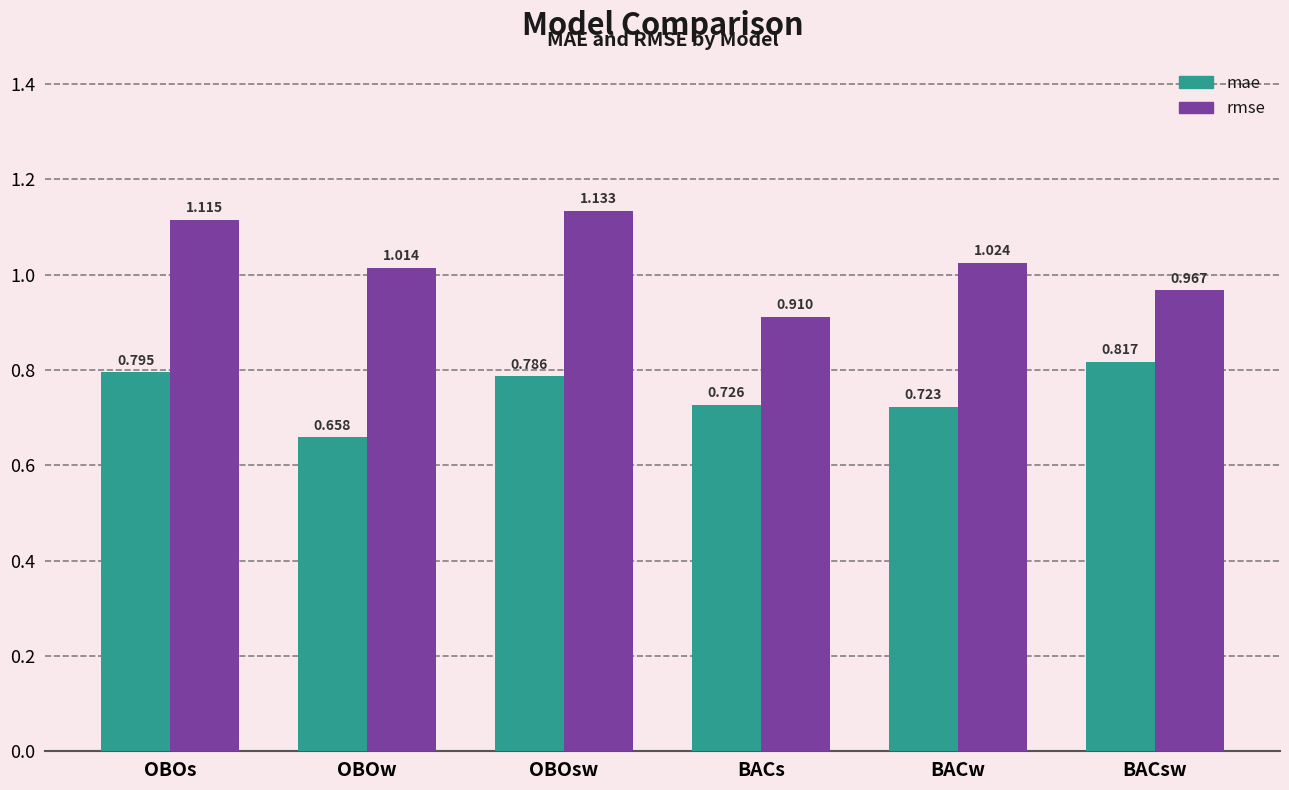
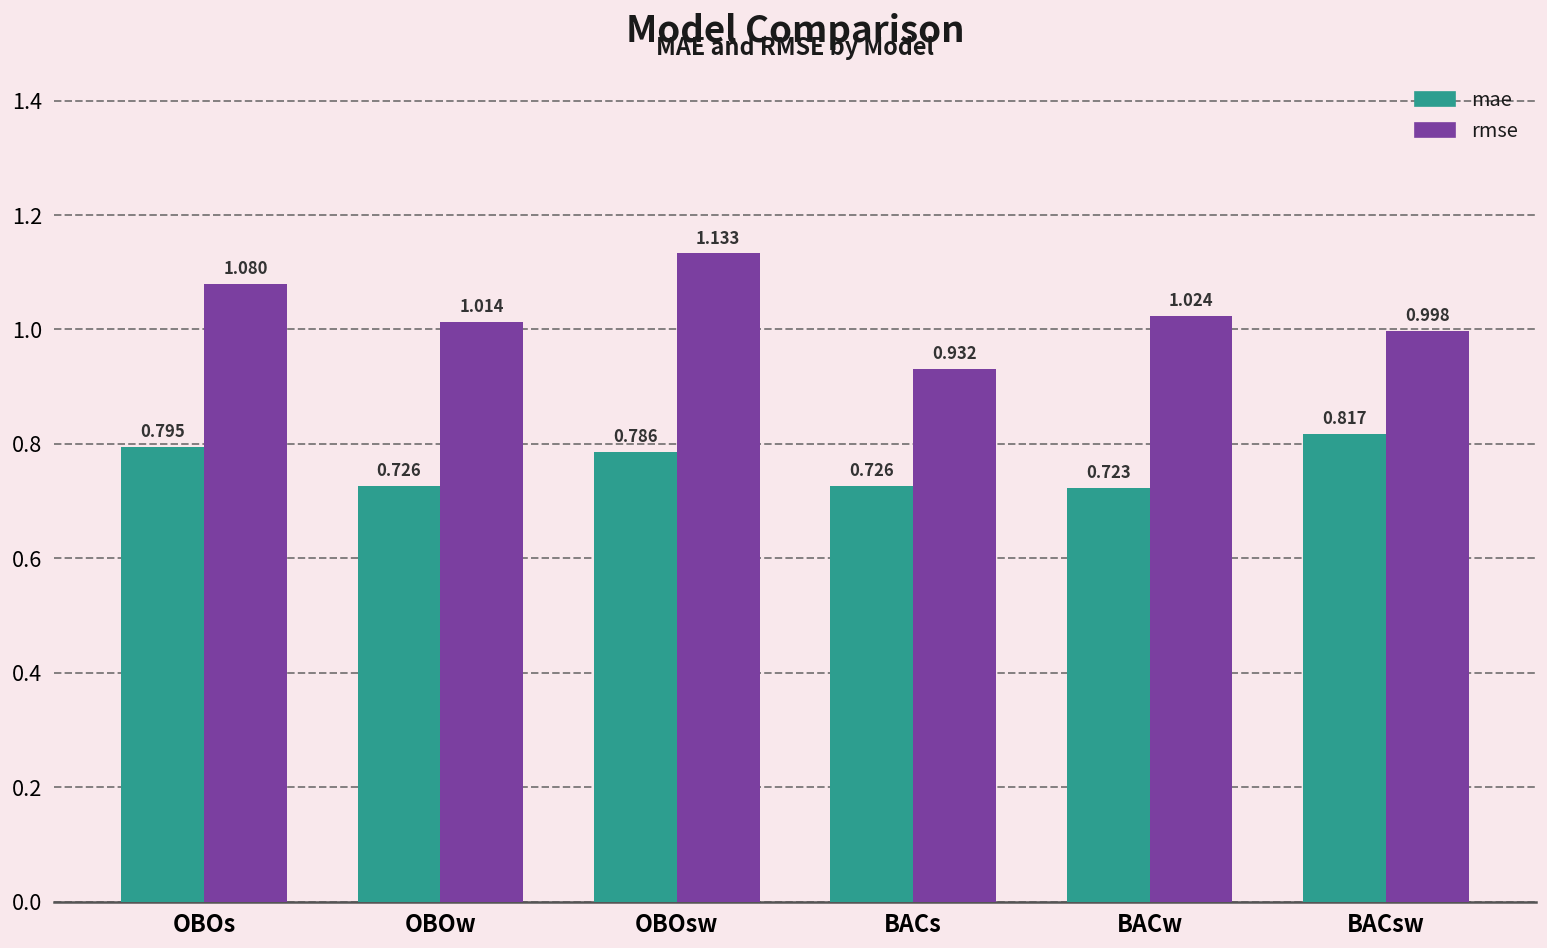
rmse, OBOs: 1.115 -> 1.080
mae, OBOw: 0.658 -> 0.726
rmse, BACs: 0.910 -> 0.932
rmse, BACsw: 0.967 -> 0.998
